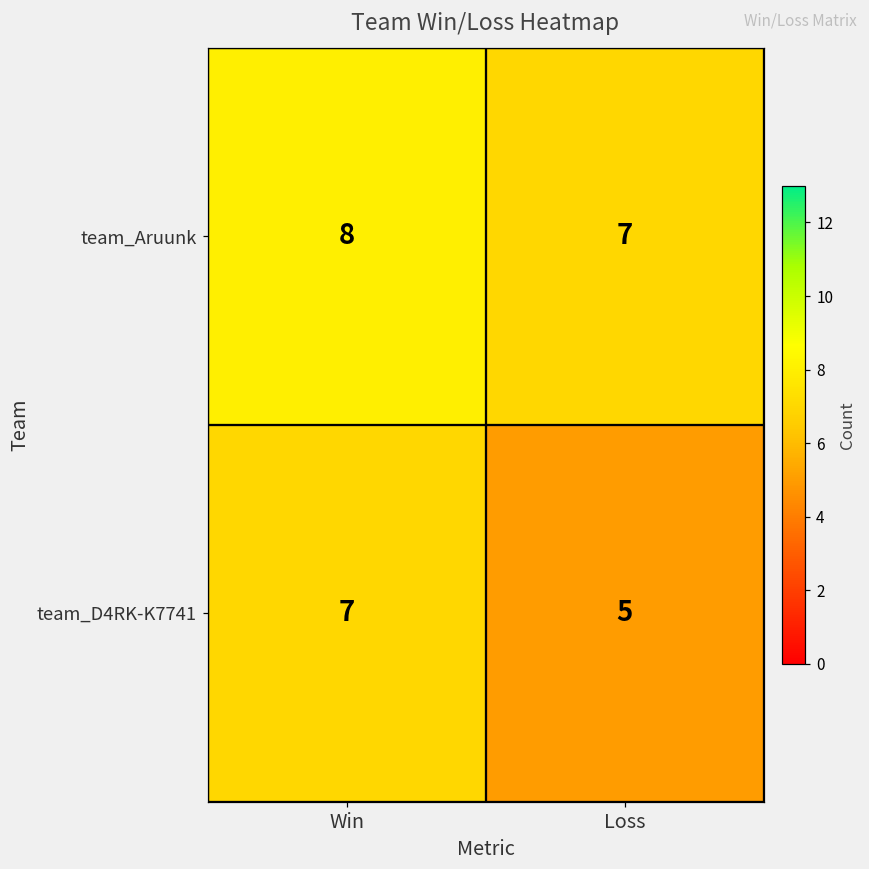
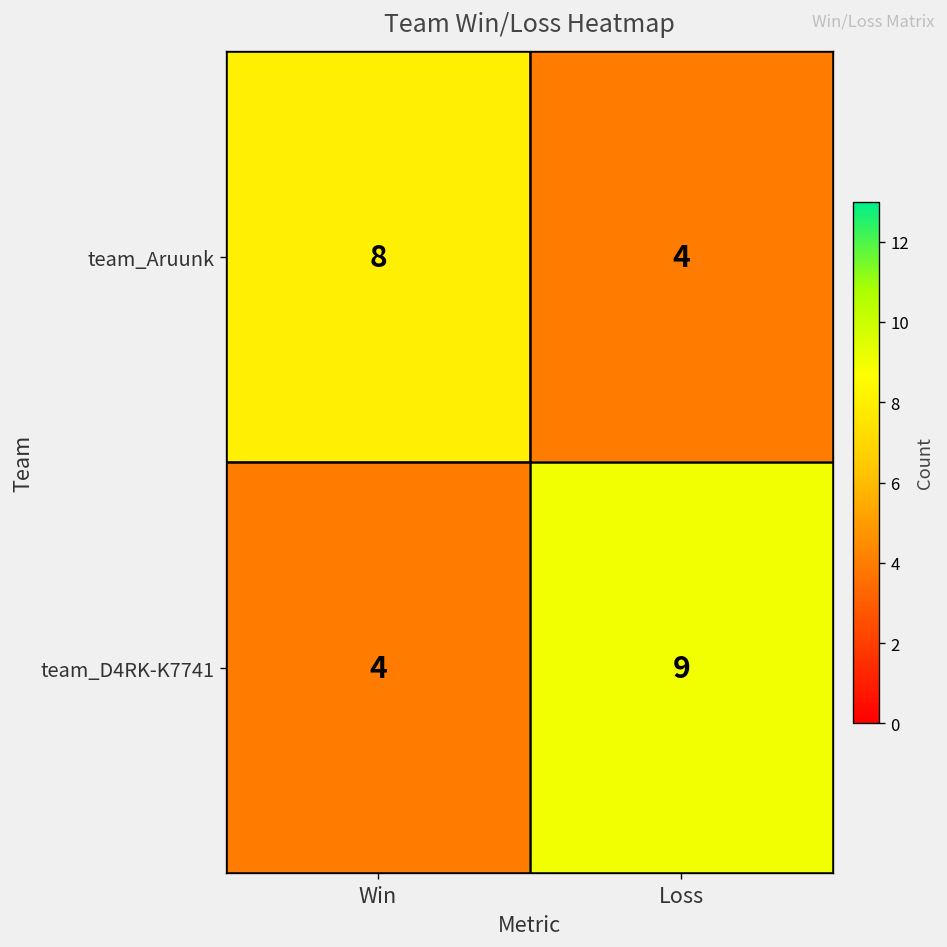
team_Aruunk, Loss: 7 -> 4
team_D4RK-K7741, Win: 7 -> 4
team_D4RK-K7741, Loss: 5 -> 9
